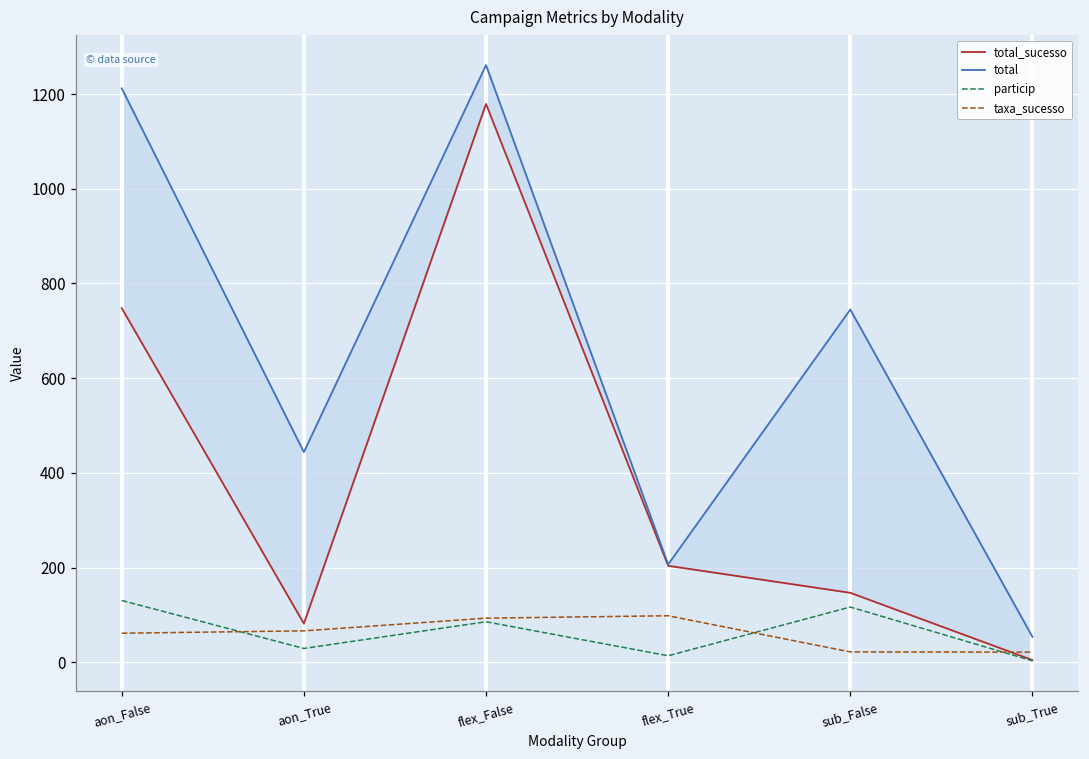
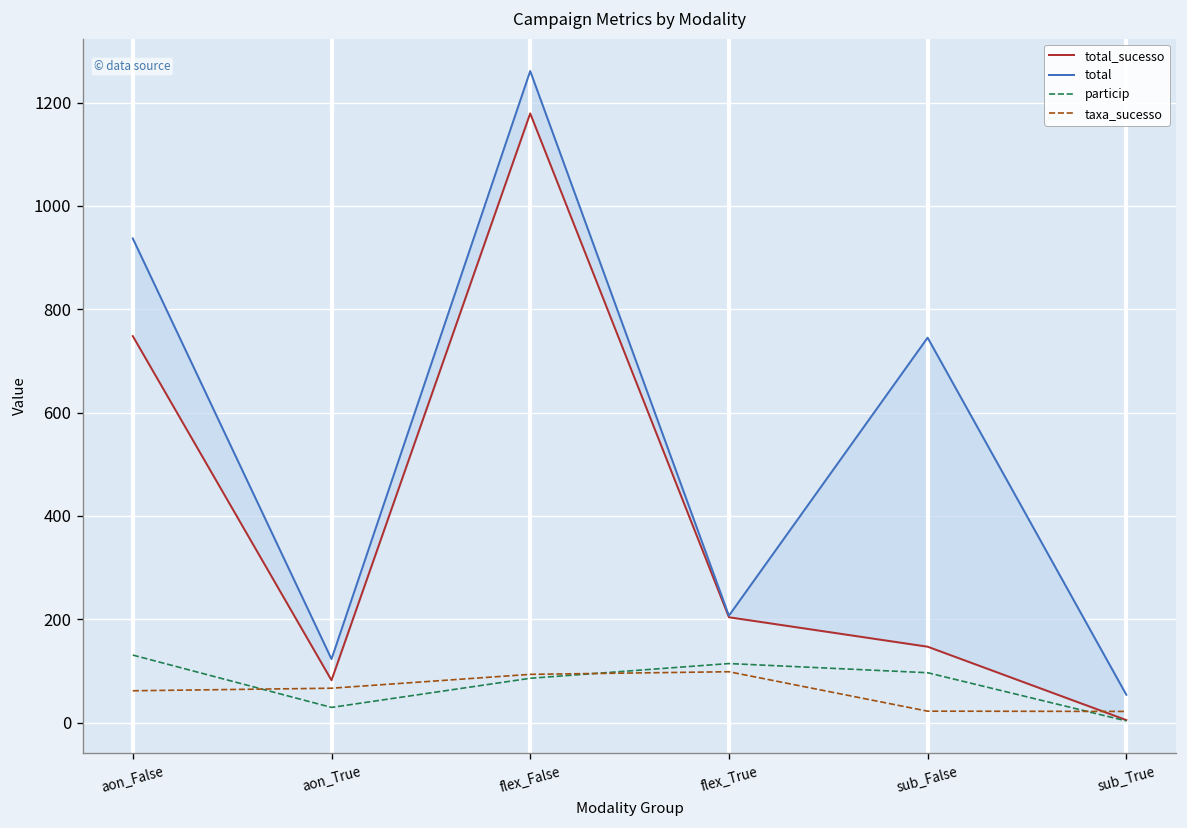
total, aon_False: 1210 -> 940
total, aon_True: 440 -> 120
particip, flex_True: 10 -> 110
particip, sub_False: 120 -> 100
